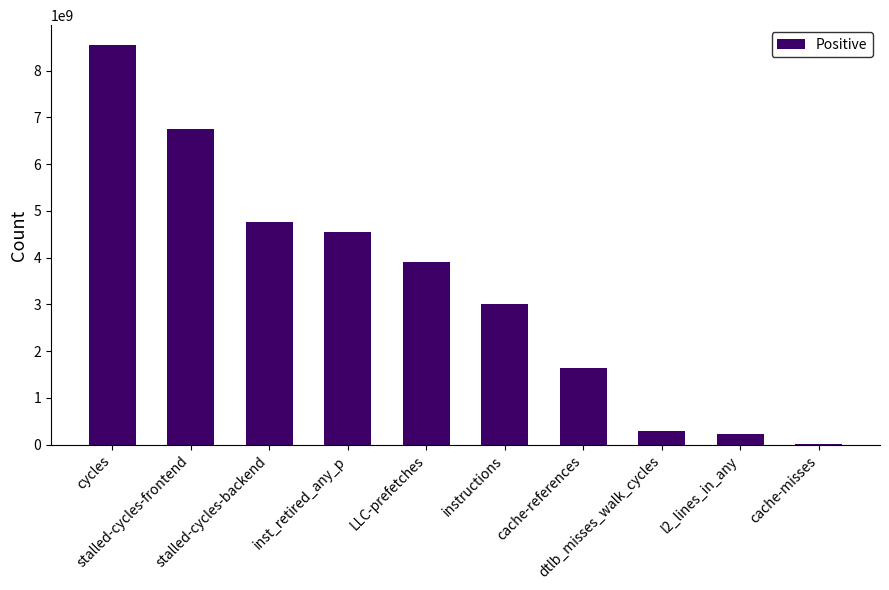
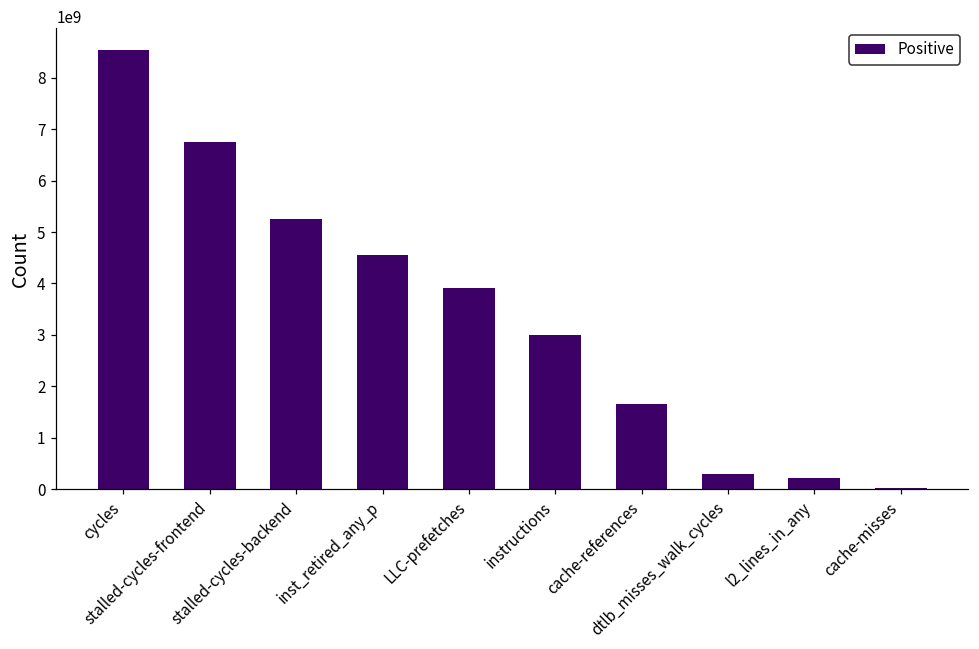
stalled-cycles-backend: 4800000000 -> 5200000000
